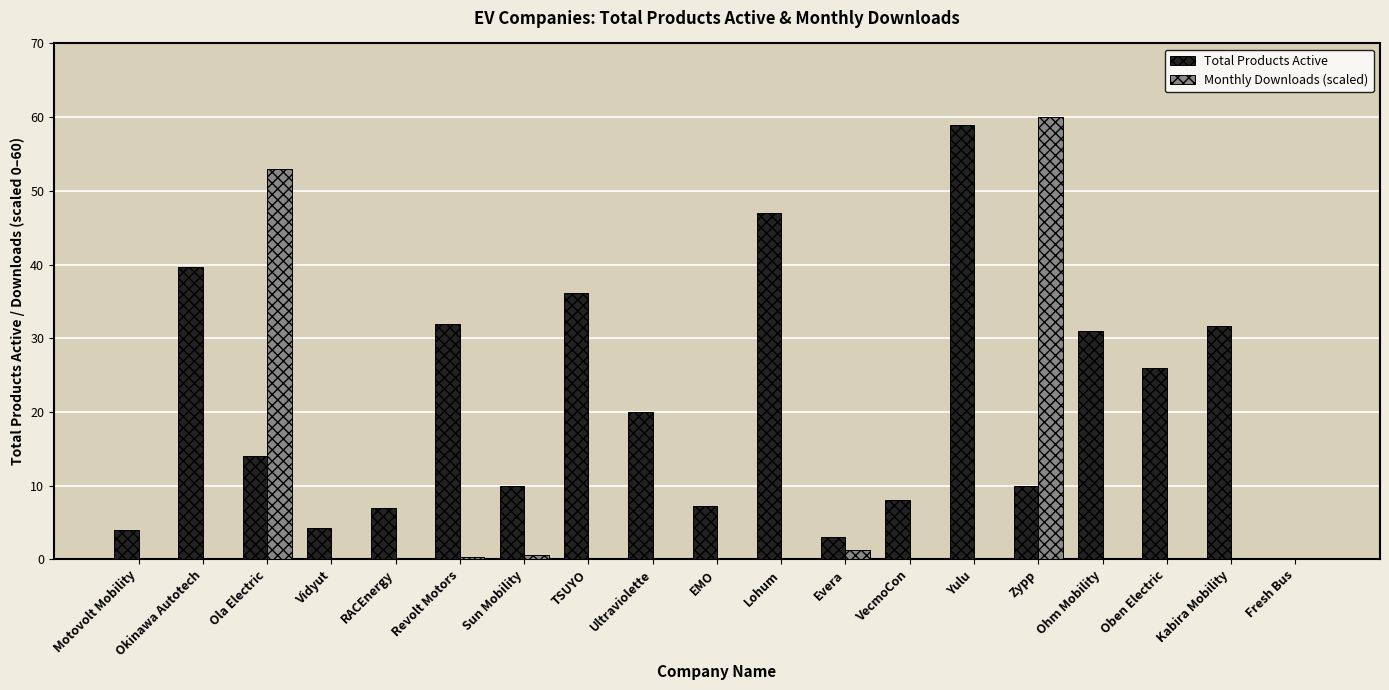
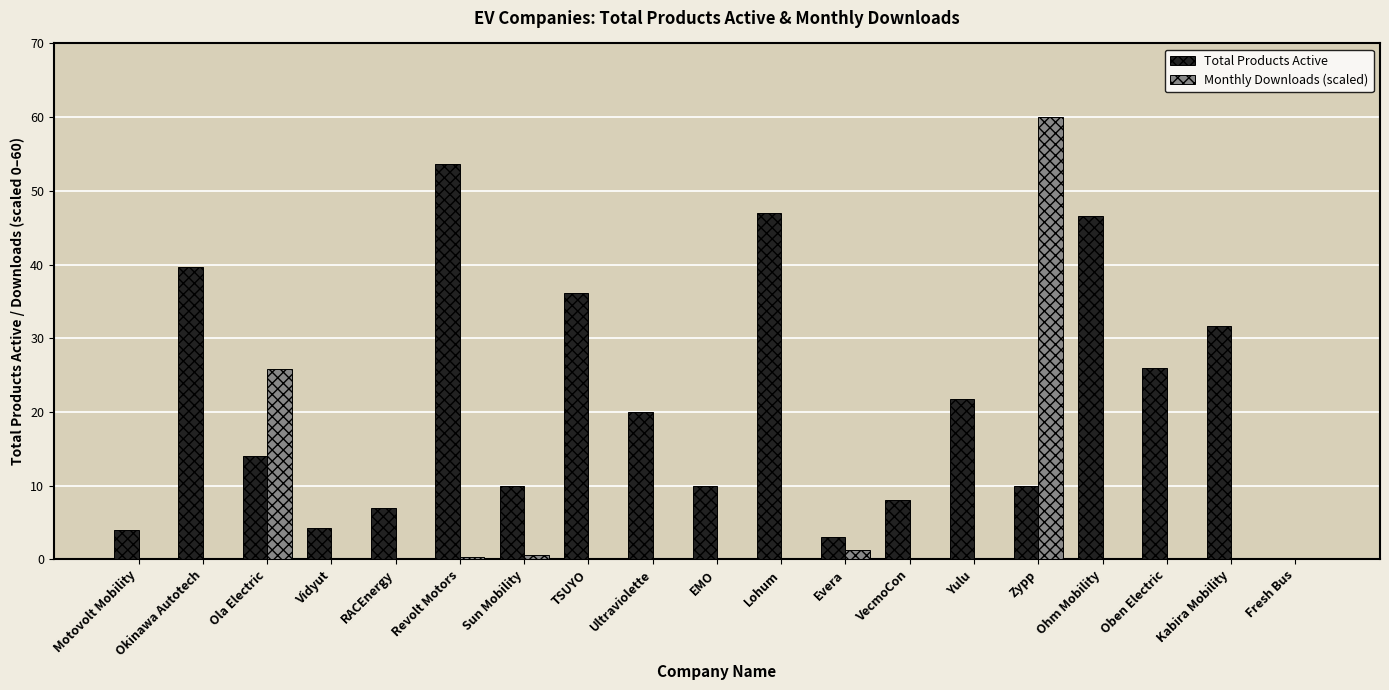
Monthly Downloads (scaled), Ola Electric: 53 -> 26
Total Products Active, Revolt Motors: 32 -> 54
Total Products Active, EMO: 7 -> 10
Total Products Active, Yulu: 59 -> 22
Total Products Active, Ohm Mobility: 31 -> 47
